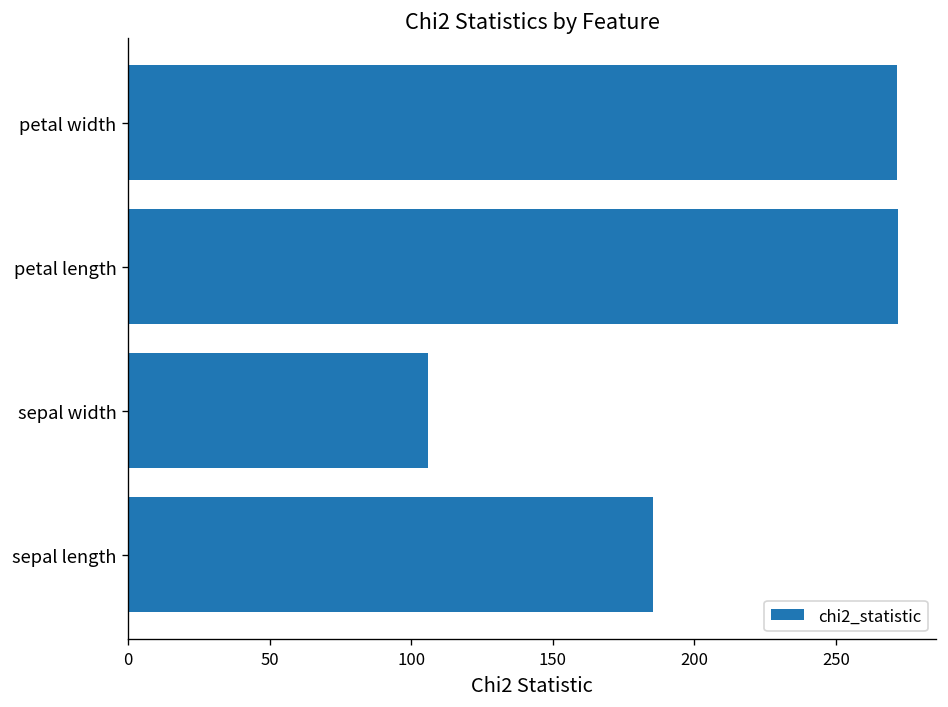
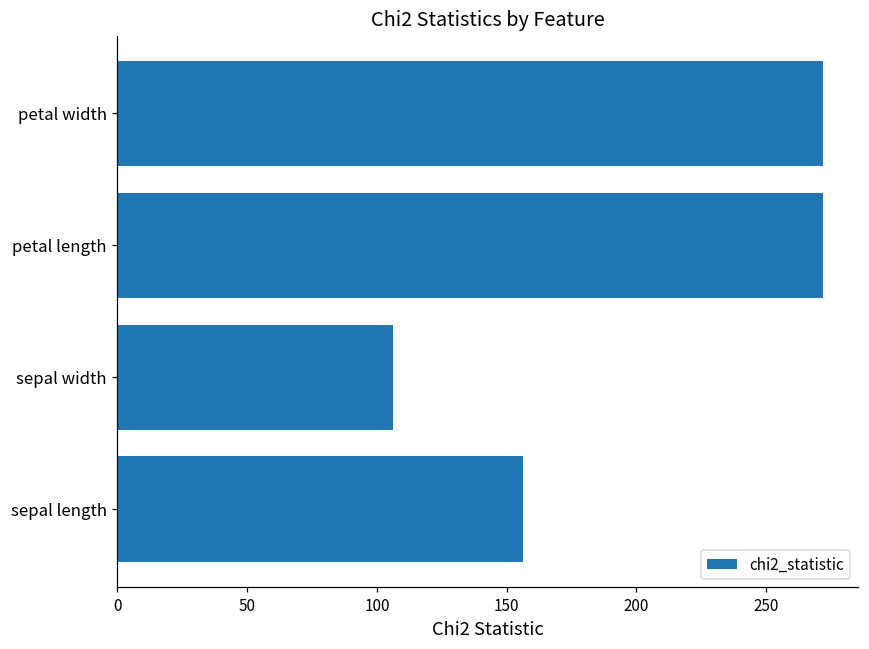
sepal length: 185 -> 156
